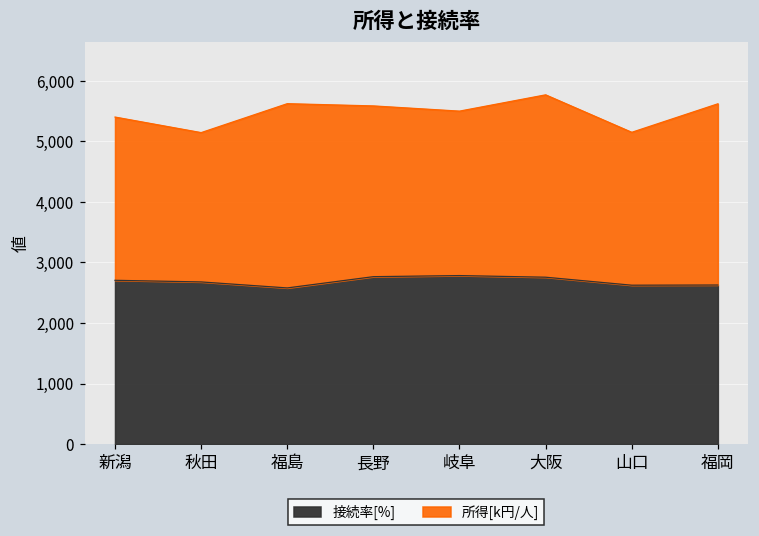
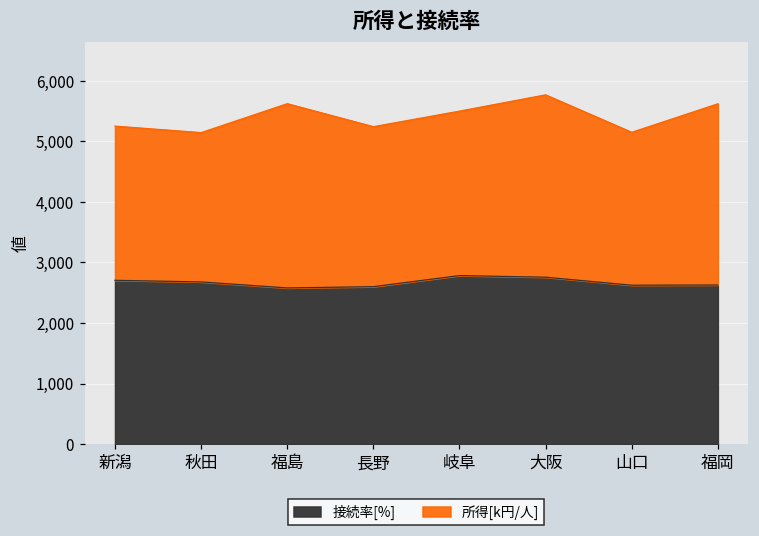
所得[k円/人], 新潟: 2,700 -> 2,500
接続率[%], 長野: 2,800 -> 2,600
所得[k円/人], 長野: 2,800 -> 2,600
